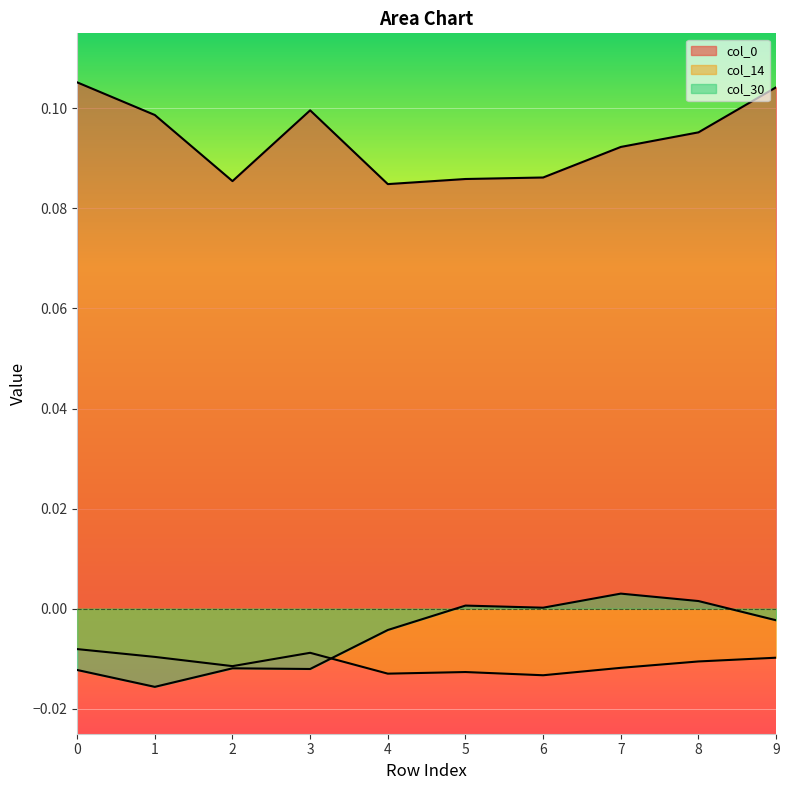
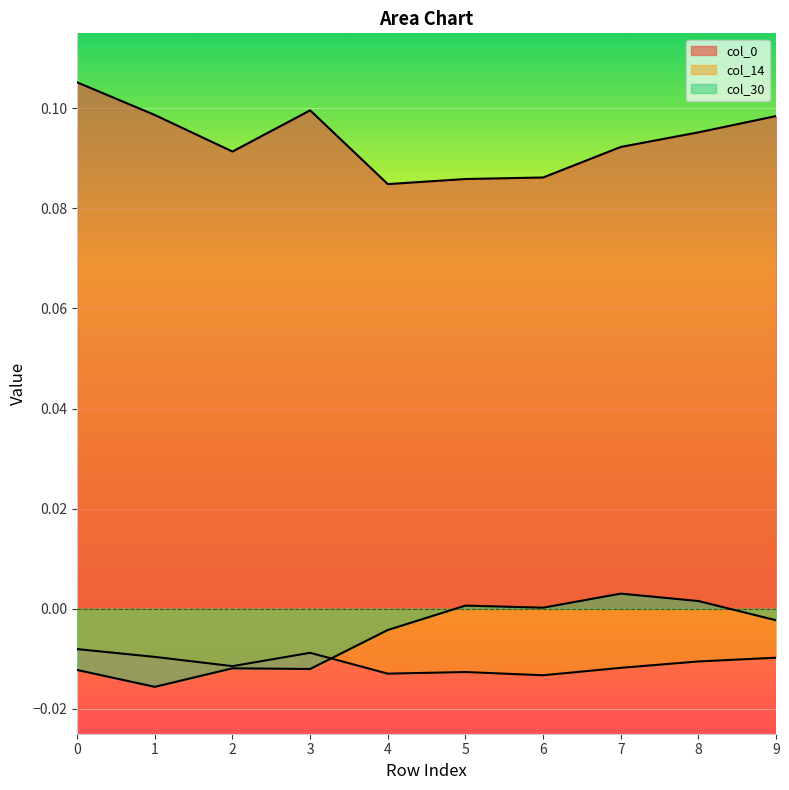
col_0, 2: 0.085 -> 0.091
col_0, 9: 0.104 -> 0.098
